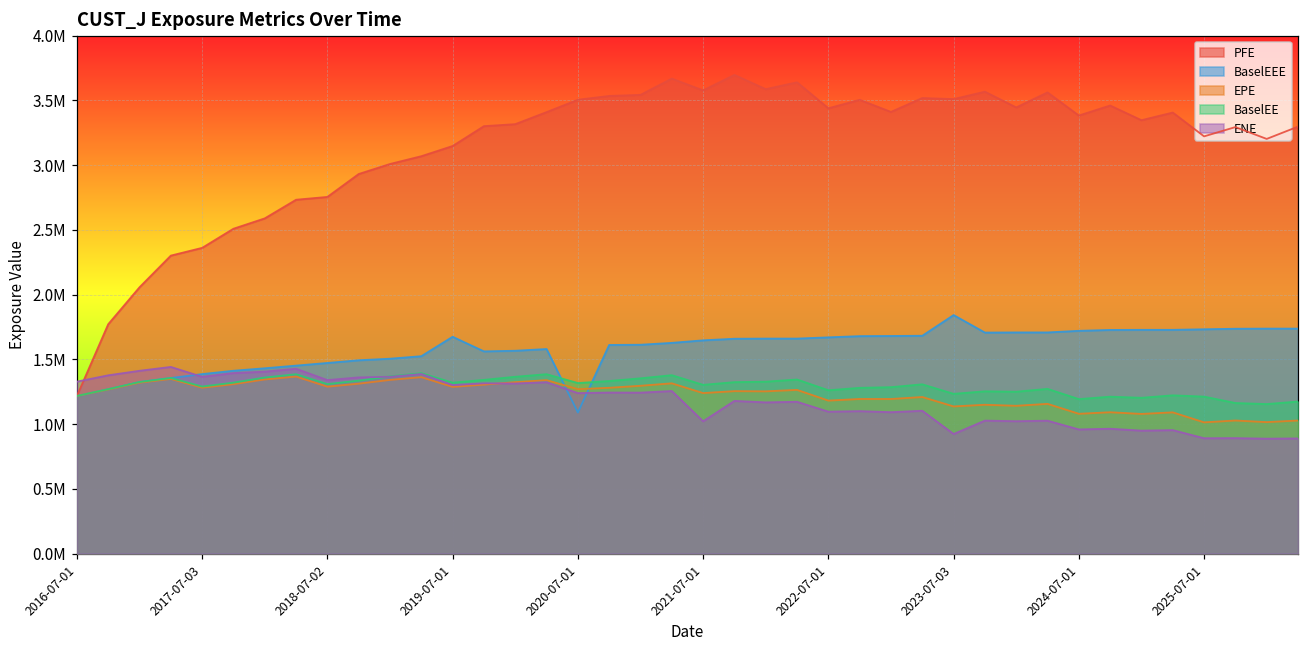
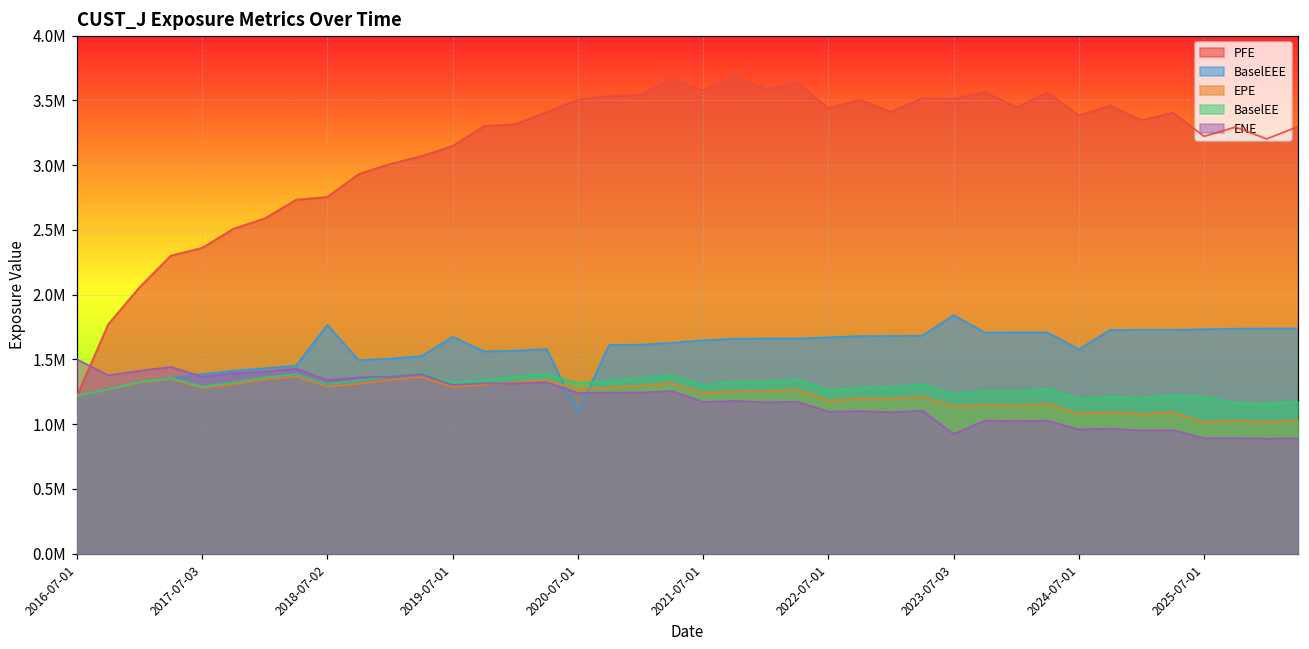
ENE, 2016-07-01: 1330000 -> 1500000
BaselEEE, 2018-07-02: 1470000 -> 1770000
ENE, 2021-07-01: 1020000 -> 1170000
BaselEEE, 2024-07-01: 1720000 -> 1580000
